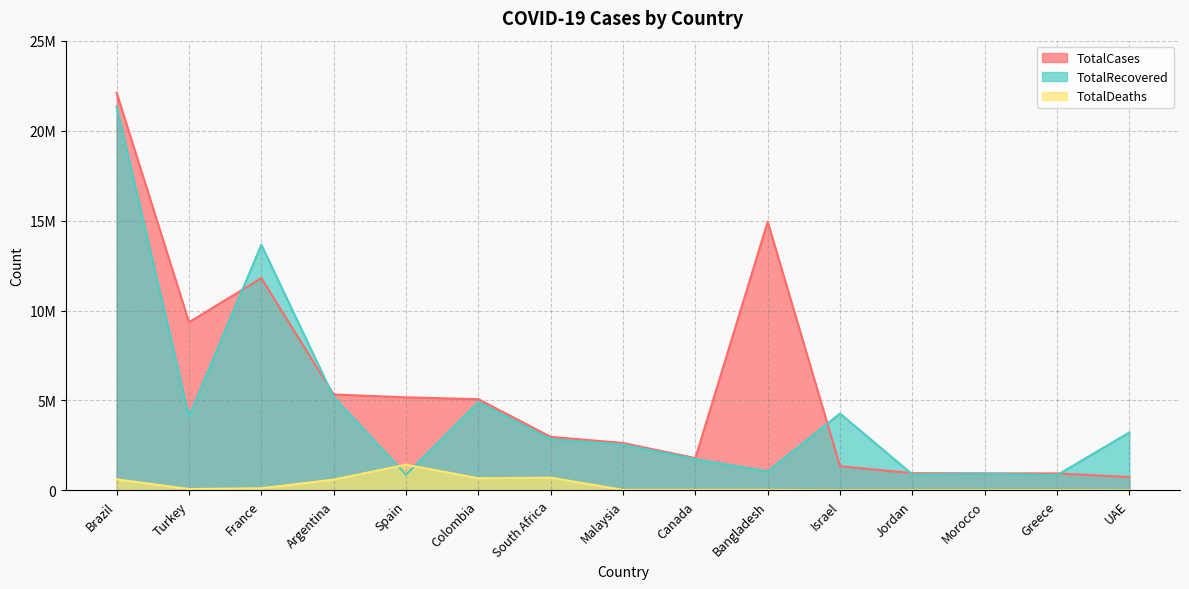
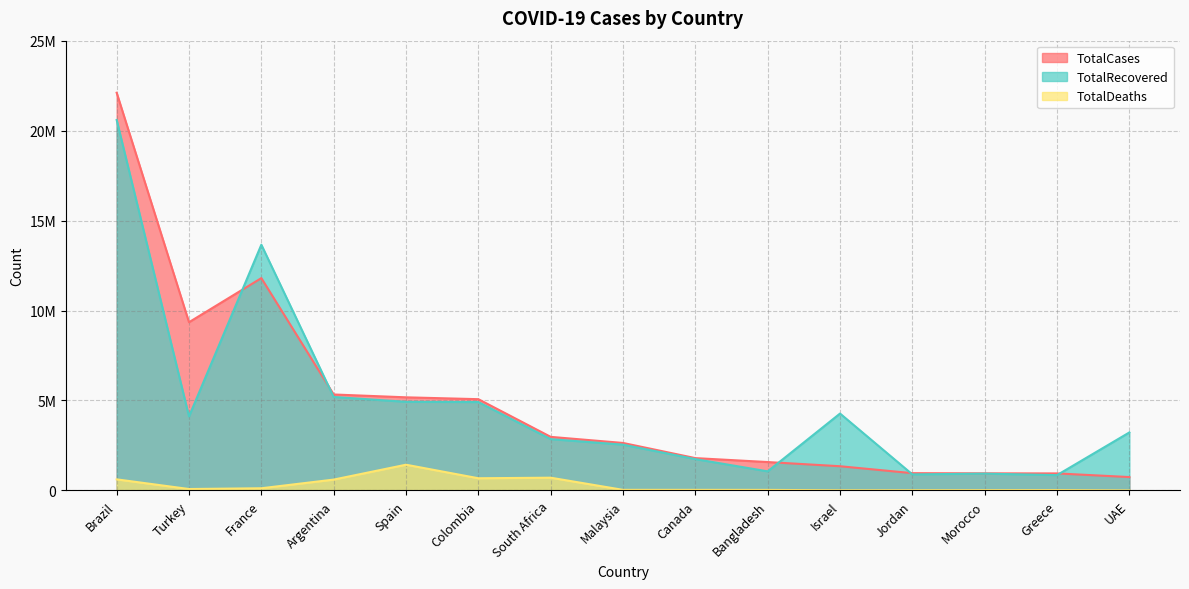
TotalRecovered, Brazil: 21300000 -> 20600000
TotalRecovered, Spain: 900000 -> 4900000
TotalCases, Bangladesh: 14900000 -> 1600000
